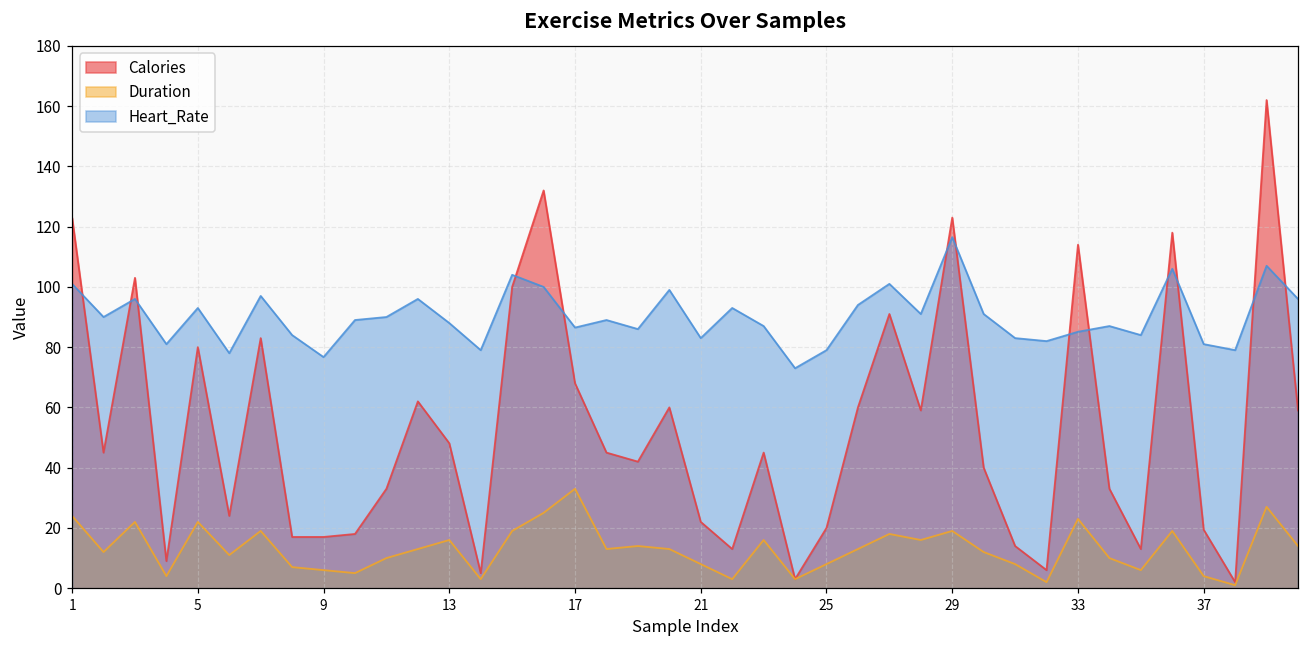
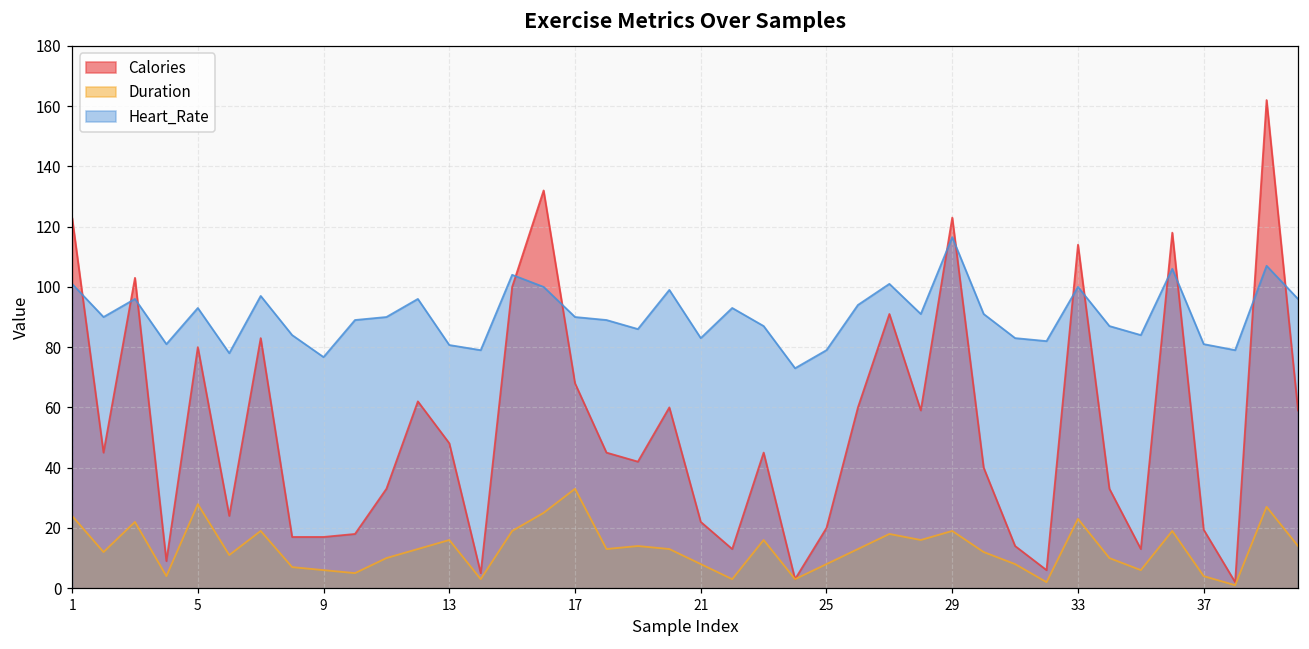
Duration, 5: 22 -> 28
Heart_Rate, 13: 88 -> 81
Heart_Rate, 17: 87 -> 90
Heart_Rate, 33: 85 -> 100
